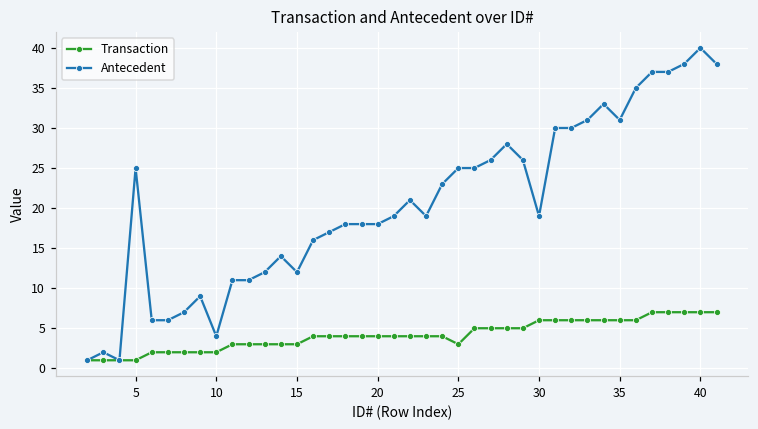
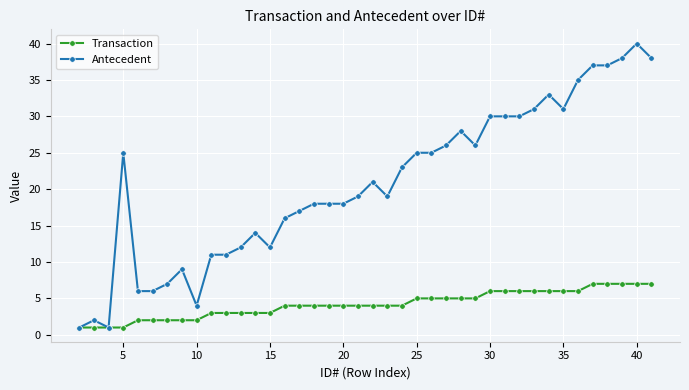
Transaction, 25: 3 -> 5
Antecedent, 30: 19 -> 30
